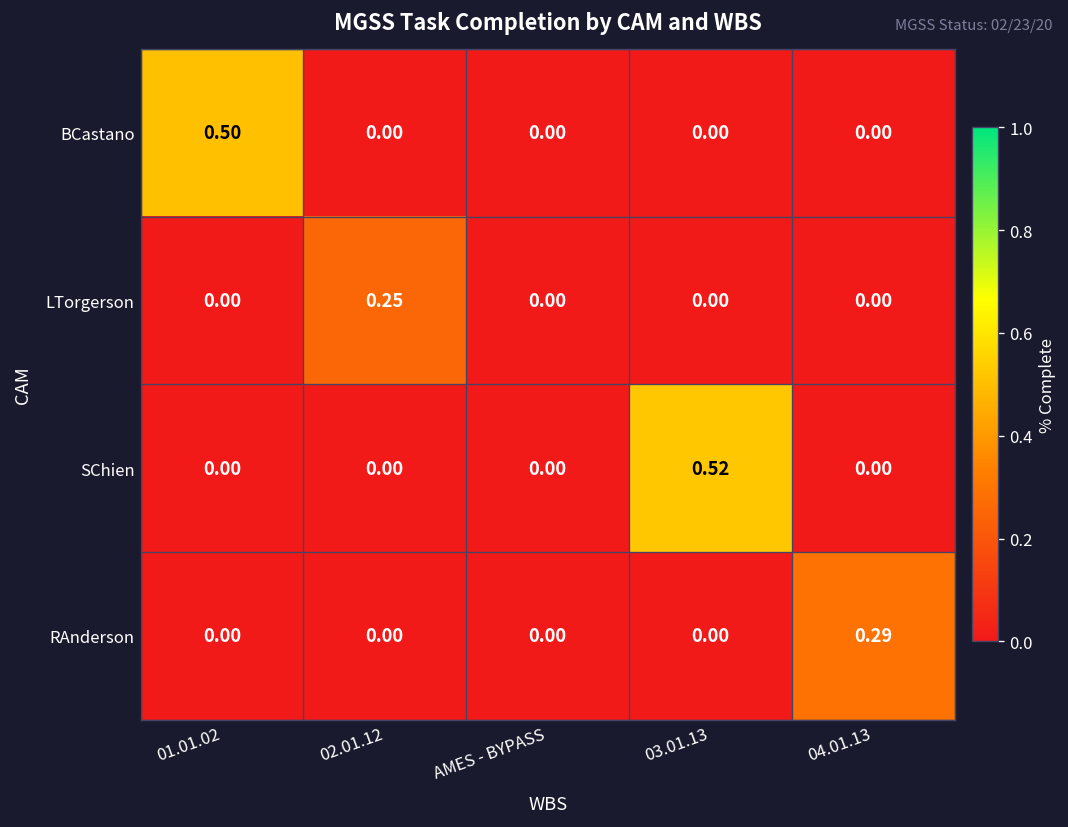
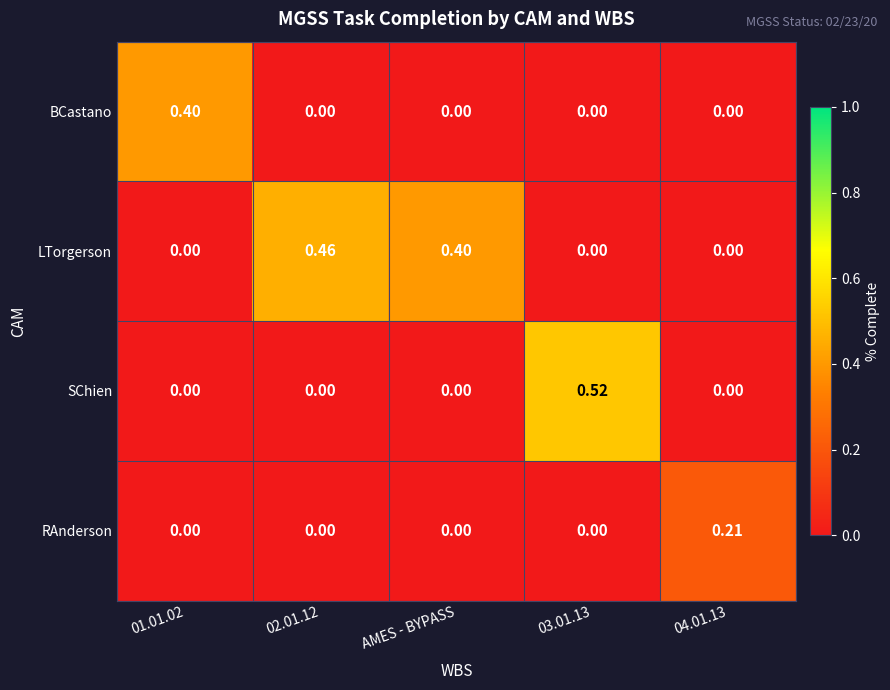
BCastano, 01.01.02: 0.50 -> 0.40
LTorgerson, 02.01.12: 0.25 -> 0.46
LTorgerson, AMES - BYPASS: 0.00 -> 0.40
RAnderson, 04.01.13: 0.29 -> 0.21
